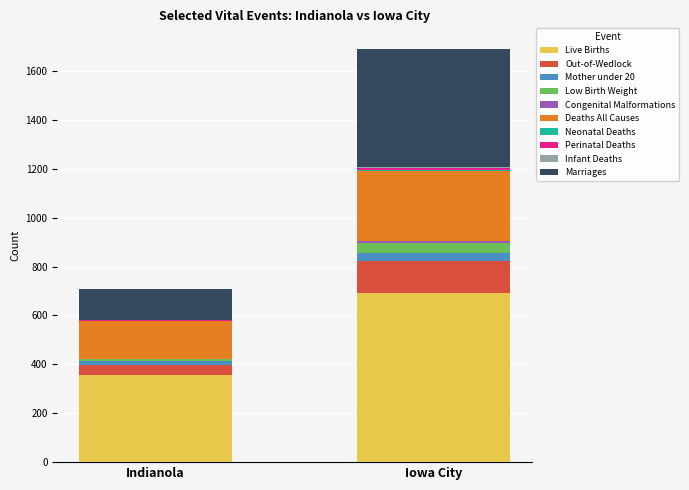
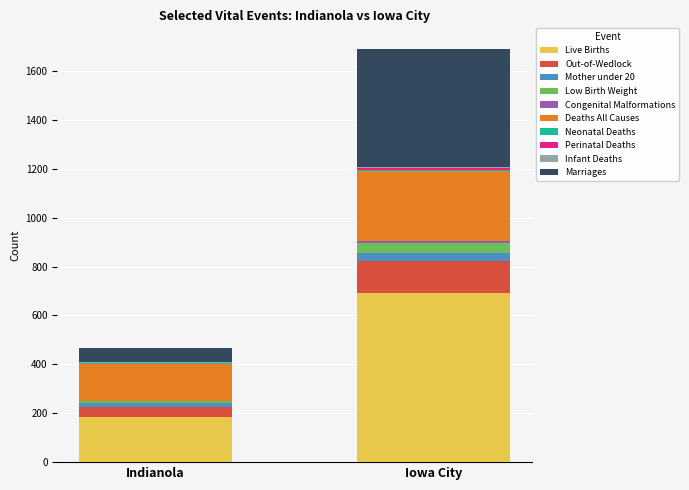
Live Births, Indianola: 360 -> 190
Marriages, Indianola: 130 -> 60
